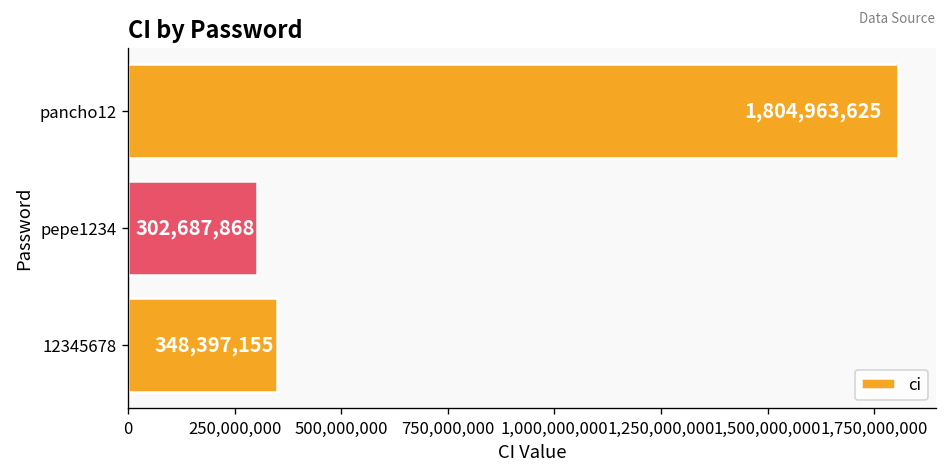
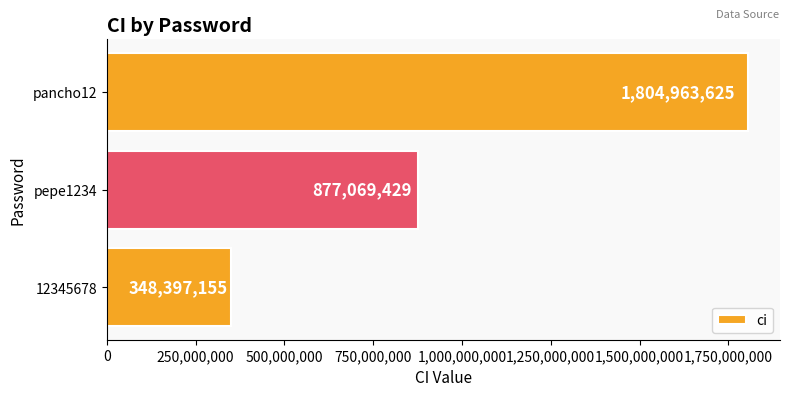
pepe1234: 302,687,868 -> 877,069,429
